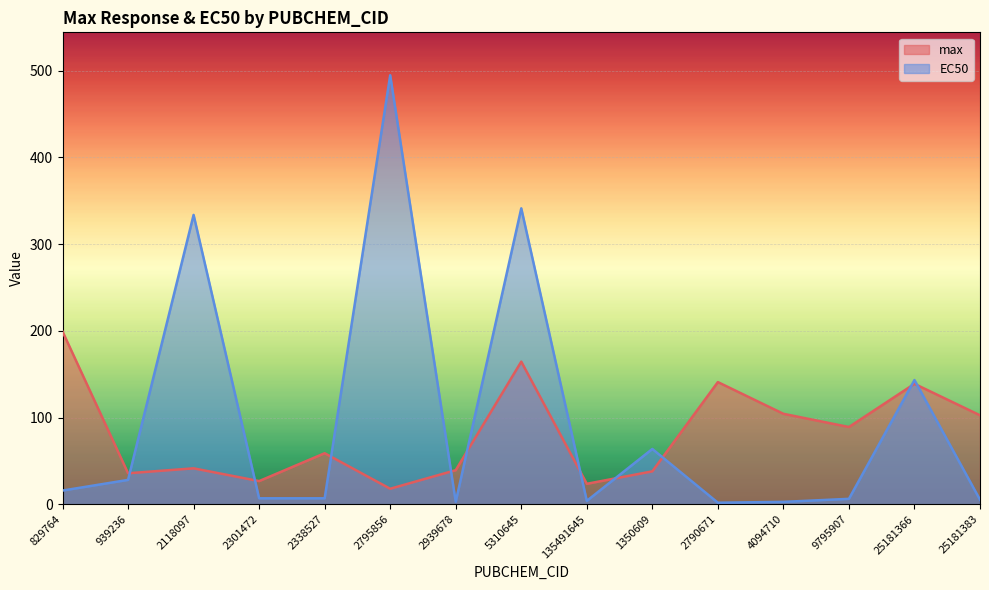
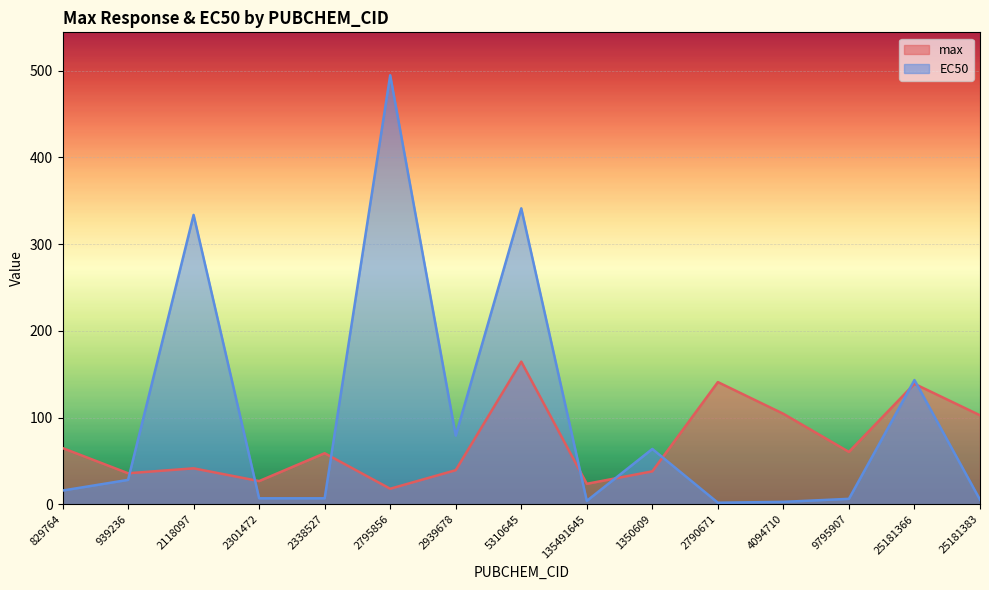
max, 829764: 200 -> 60
EC50, 2939678: 0 -> 80
max, 9795907: 90 -> 60
